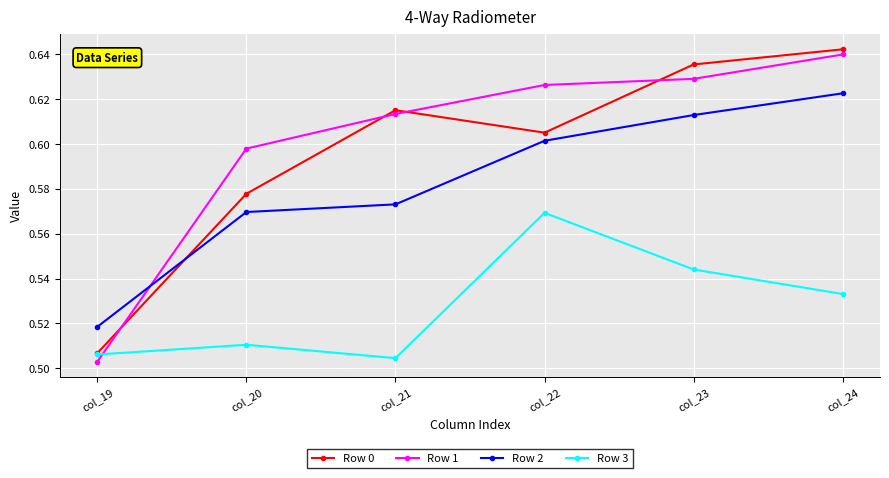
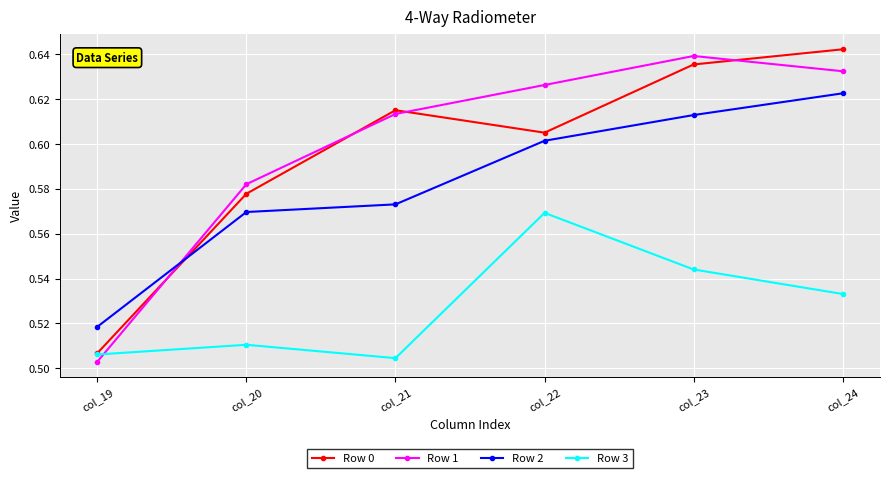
Row 1, col_20: 0.598 -> 0.582
Row 1, col_23: 0.629 -> 0.639
Row 1, col_24: 0.640 -> 0.633
